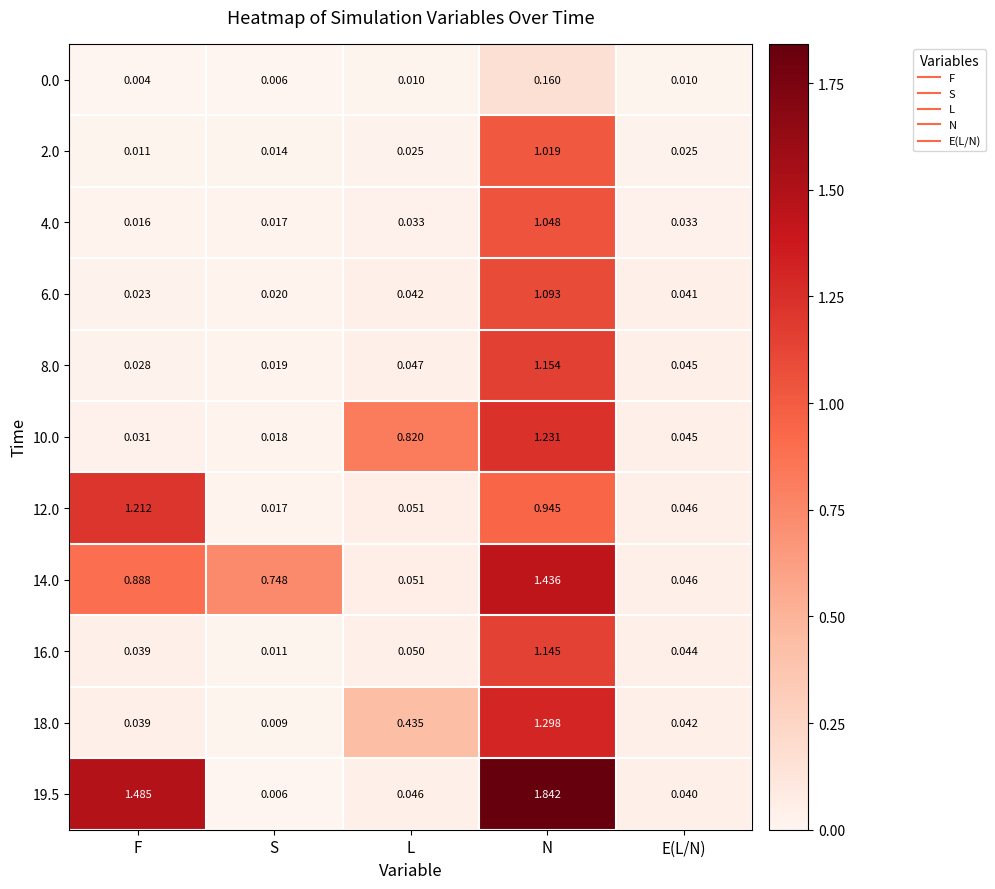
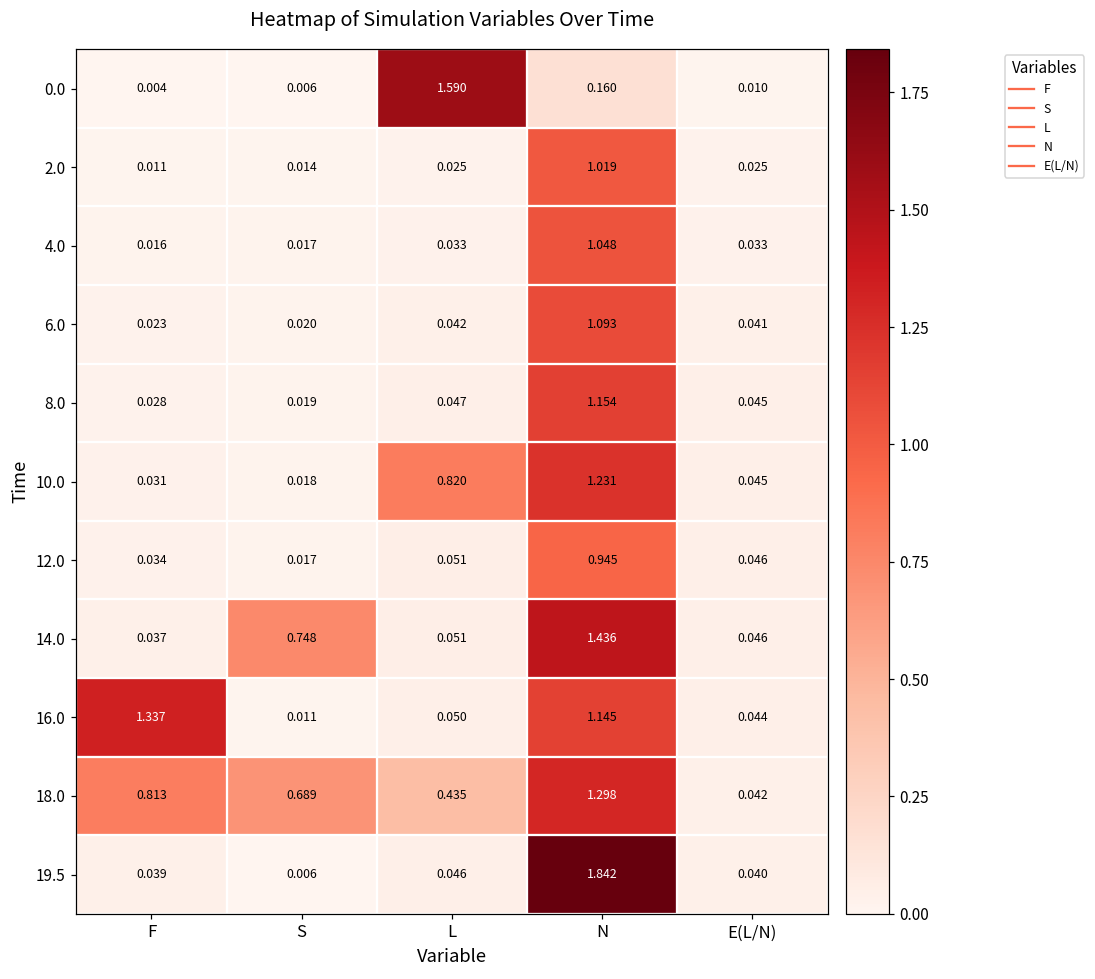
0.0, L: 0.010 -> 1.590
12.0, F: 1.212 -> 0.034
14.0, F: 0.888 -> 0.037
16.0, F: 0.039 -> 1.337
18.0, F: 0.039 -> 0.813
18.0, S: 0.009 -> 0.689
19.5, F: 1.485 -> 0.039
